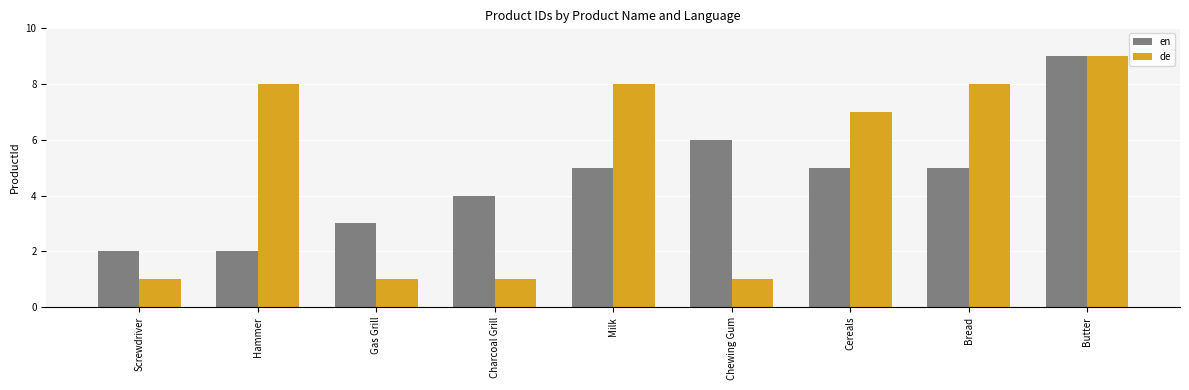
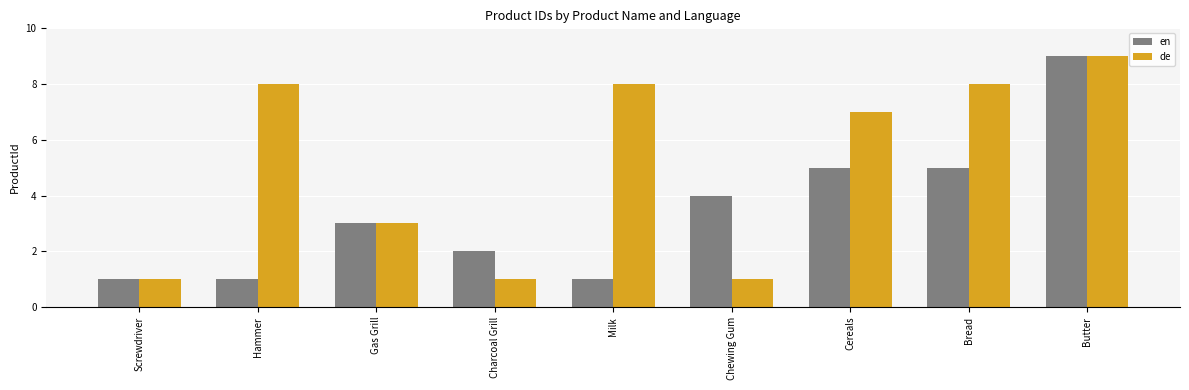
en, Screwdriver: 2 -> 1
en, Hammer: 2 -> 1
de, Gas Grill: 1 -> 3
en, Charcoal Grill: 4 -> 2
en, Milk: 5 -> 1
en, Chewing Gum: 6 -> 4
